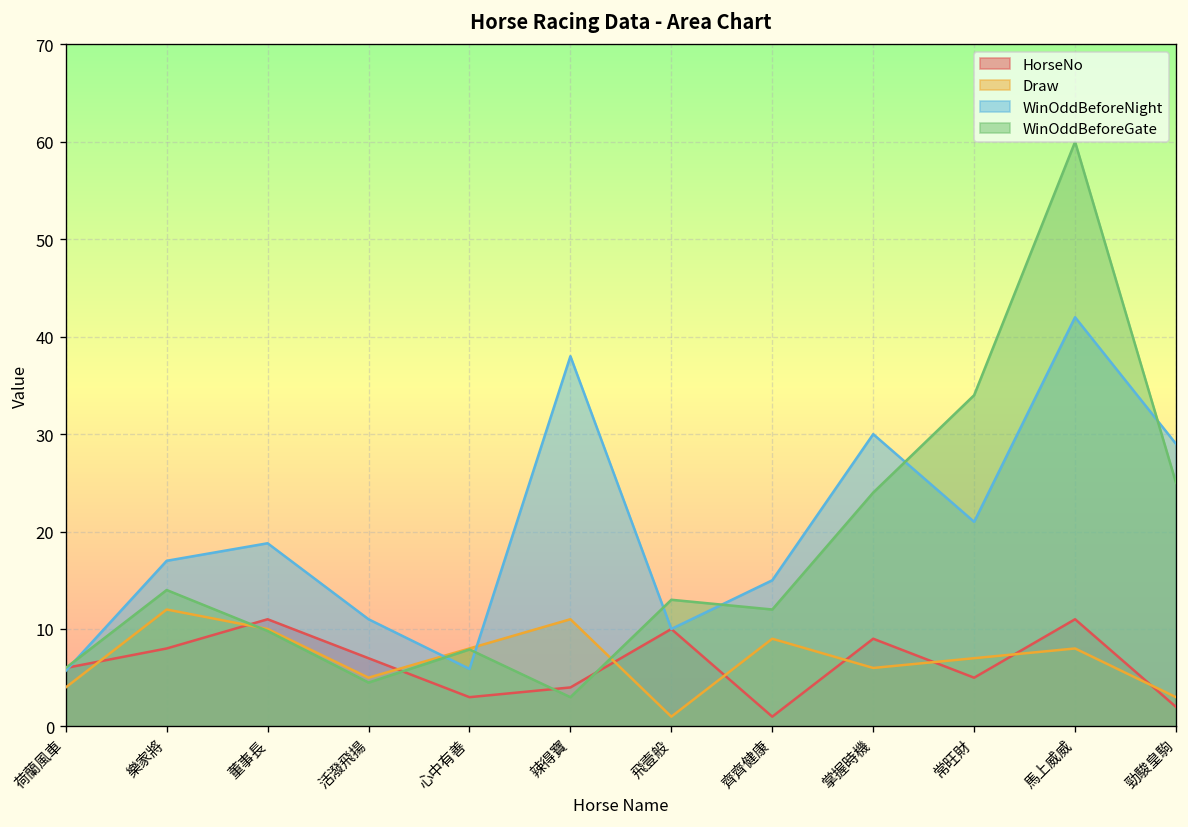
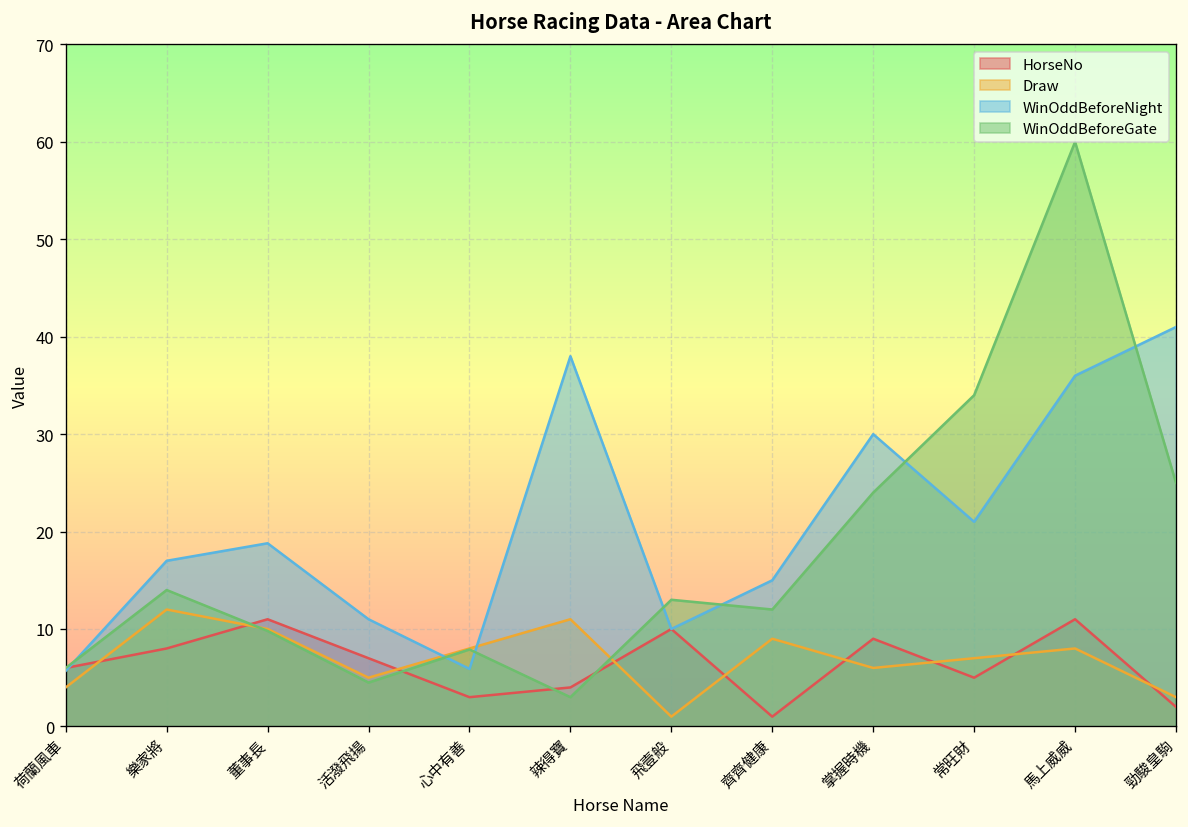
WinOddBeforeNight, 馬上威威: 42 -> 36
WinOddBeforeNight, 勁駿皇駒: 29 -> 41
